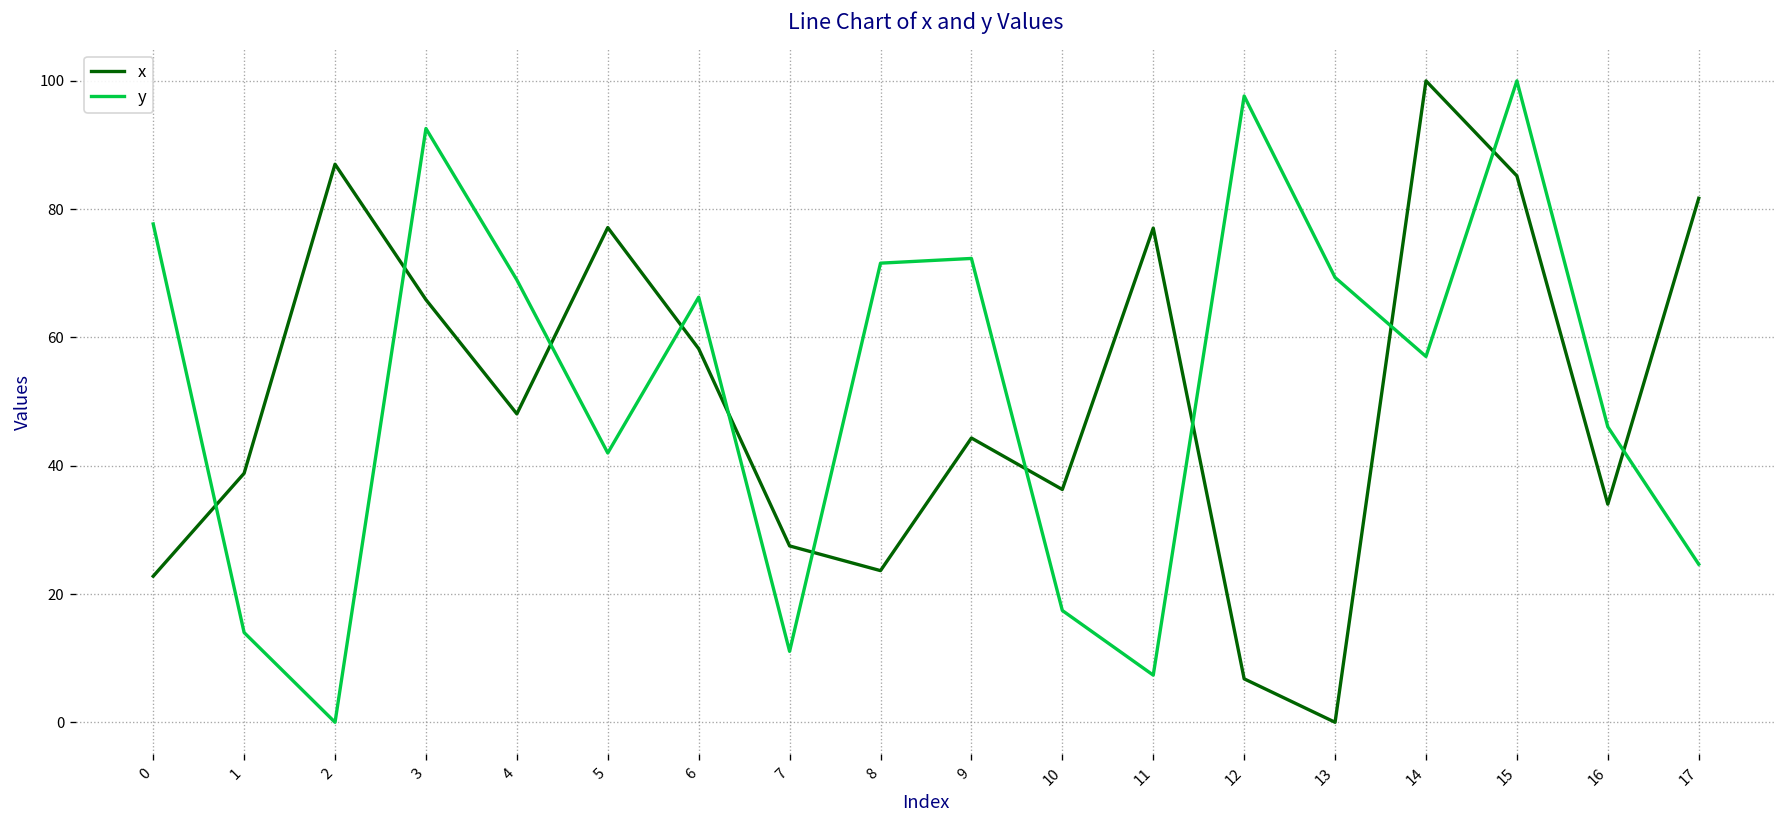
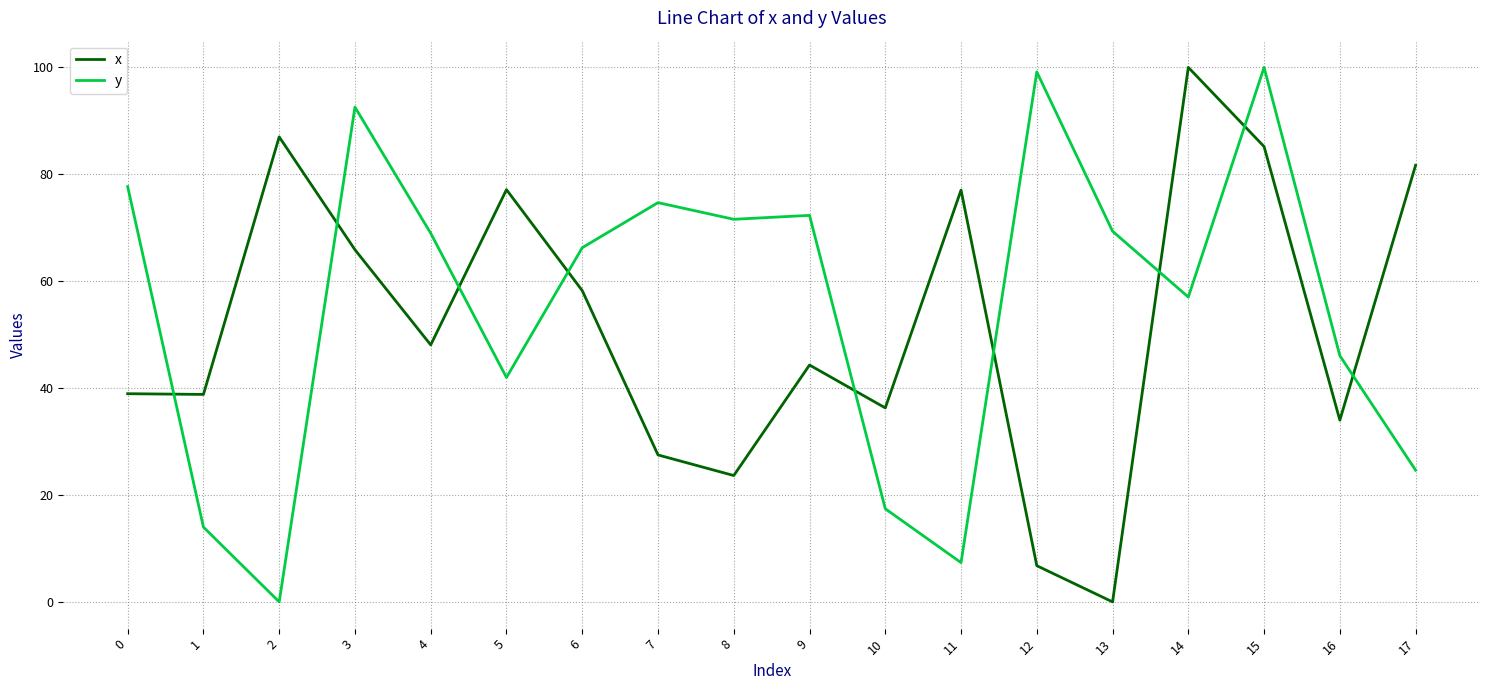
x, 0: 23 -> 39
y, 7: 11 -> 75
y, 12: 98 -> 99
